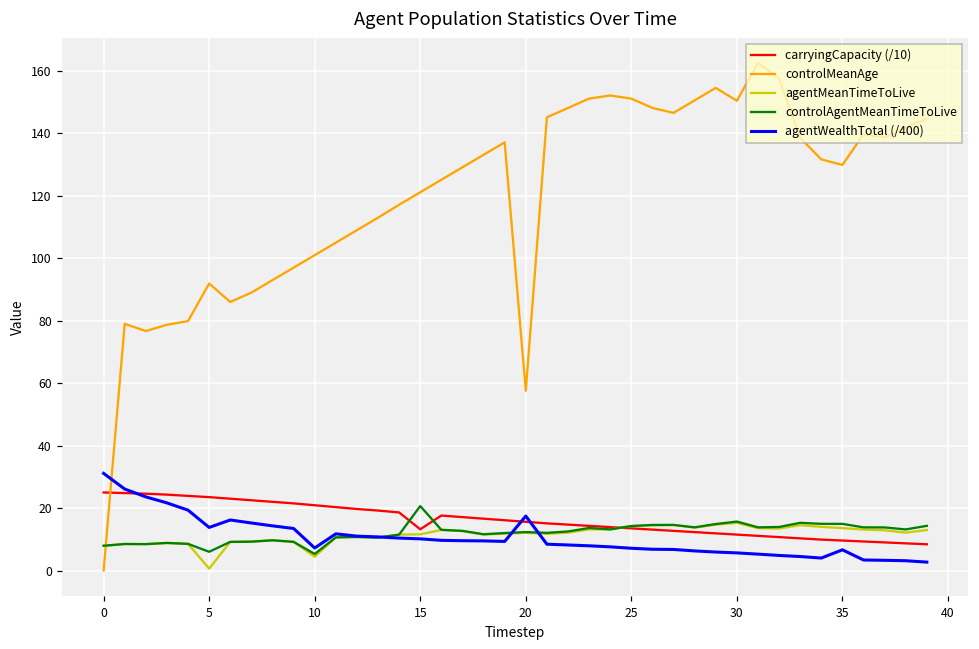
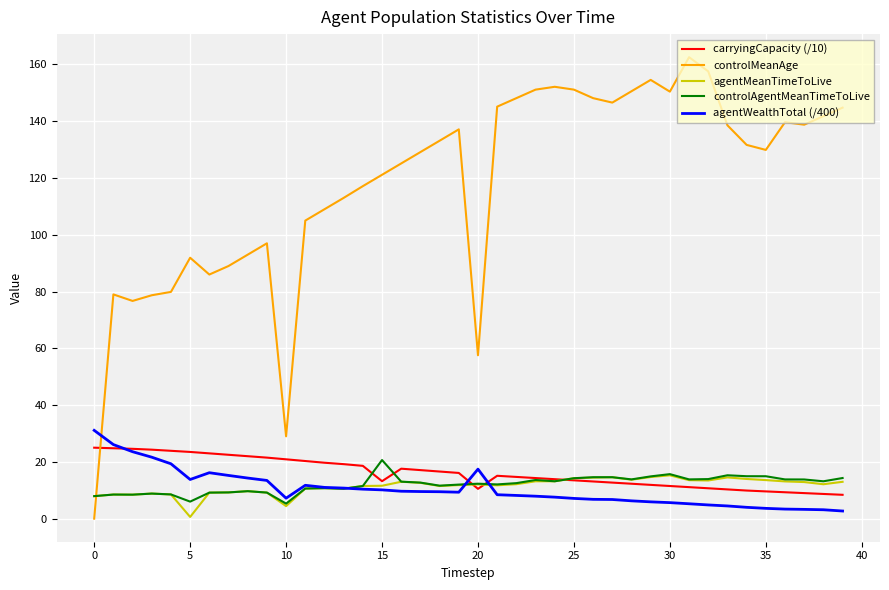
controlMeanAge, 10: 101 -> 29
carryingCapacity (/10), 20: 16 -> 11
agentWealthTotal (/400), 35: 7 -> 4
